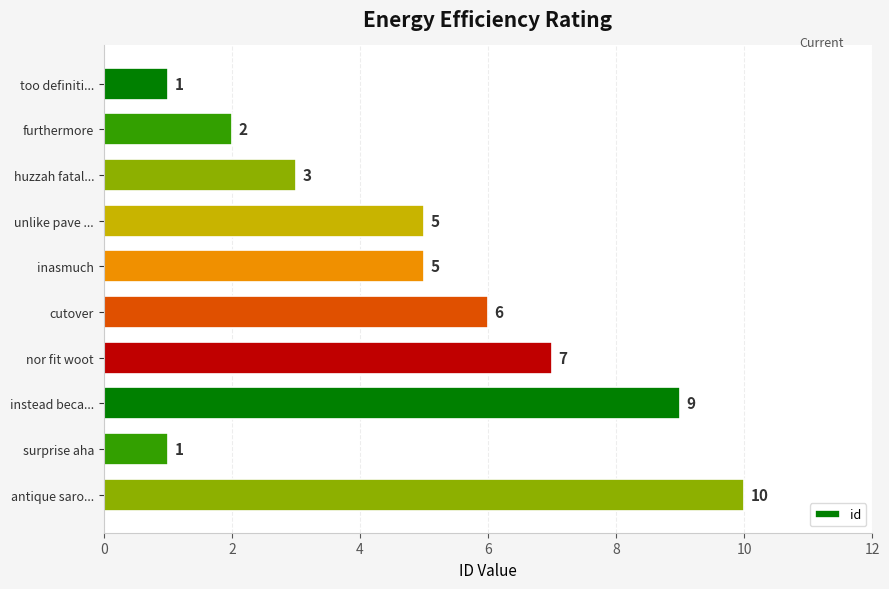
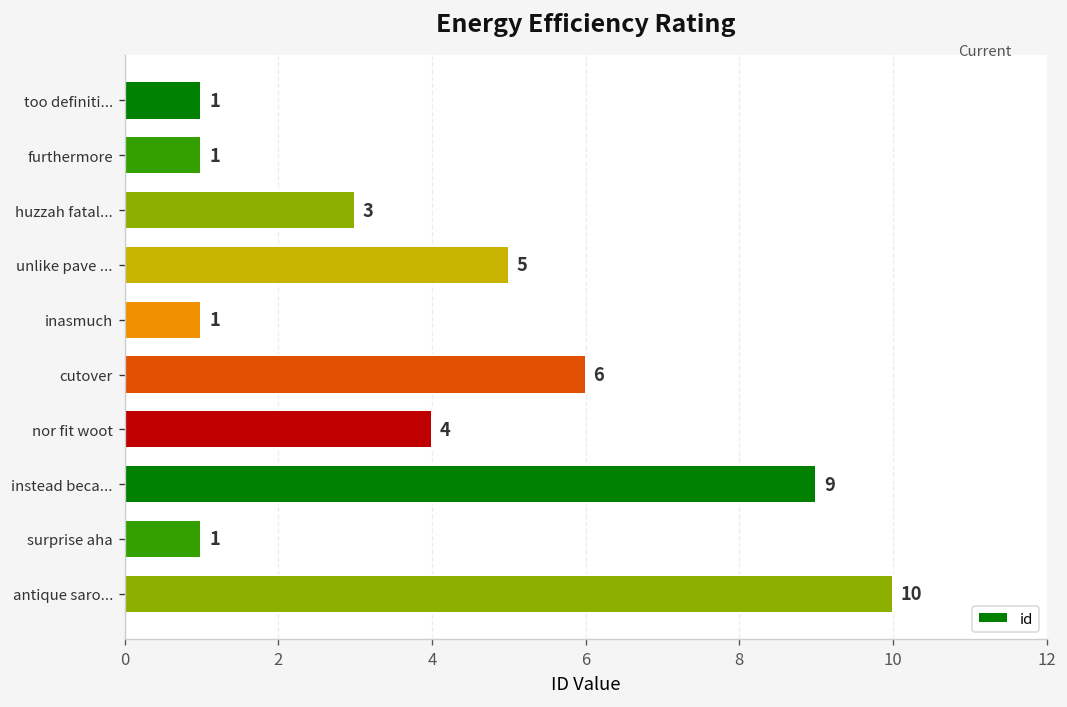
furthermore: 2 -> 1
inasmuch: 5 -> 1
nor fit woot: 7 -> 4
